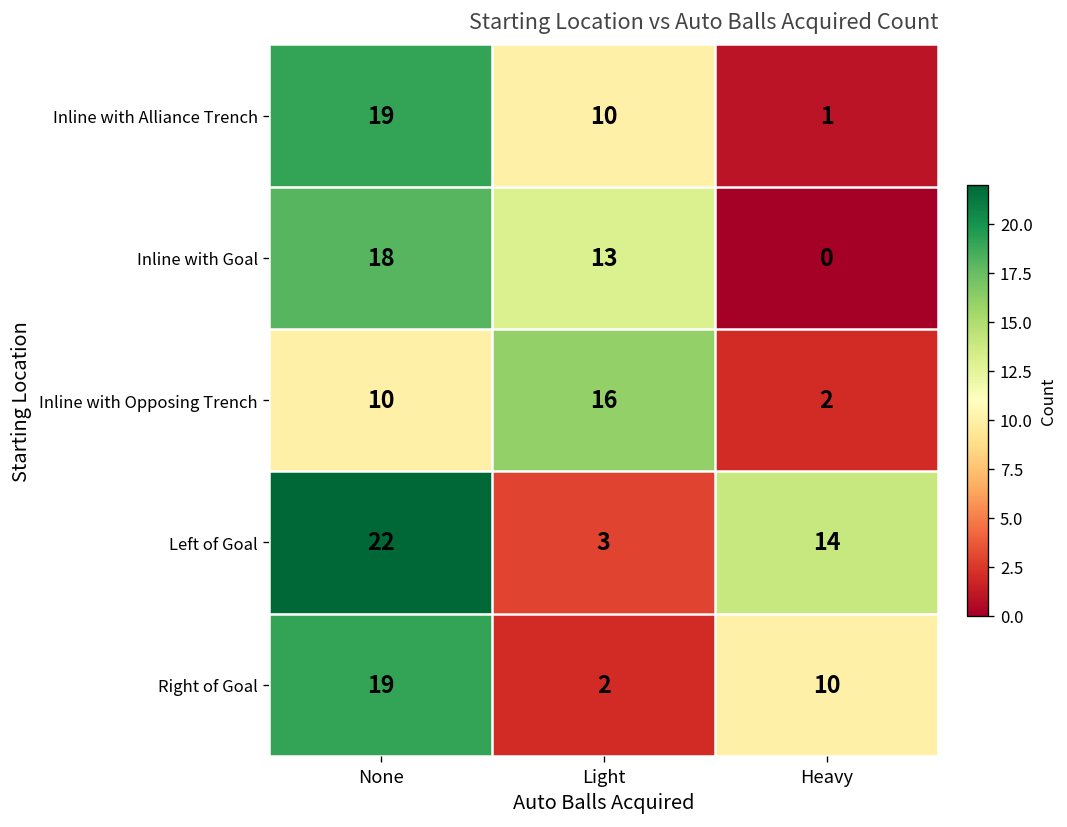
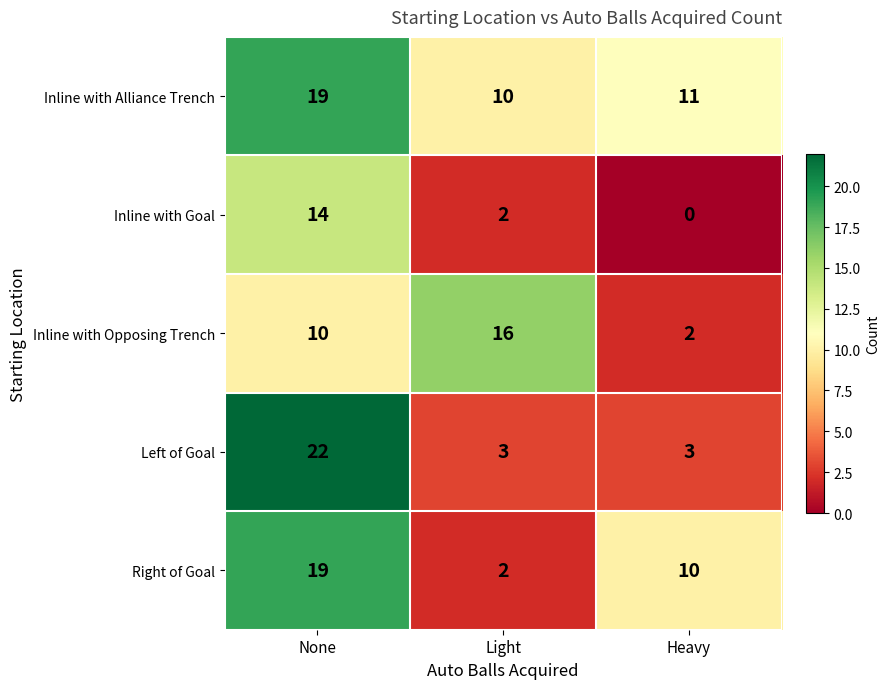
Inline with Alliance Trench, Heavy: 1 -> 11
Inline with Goal, None: 18 -> 14
Inline with Goal, Light: 13 -> 2
Left of Goal, Heavy: 14 -> 3
